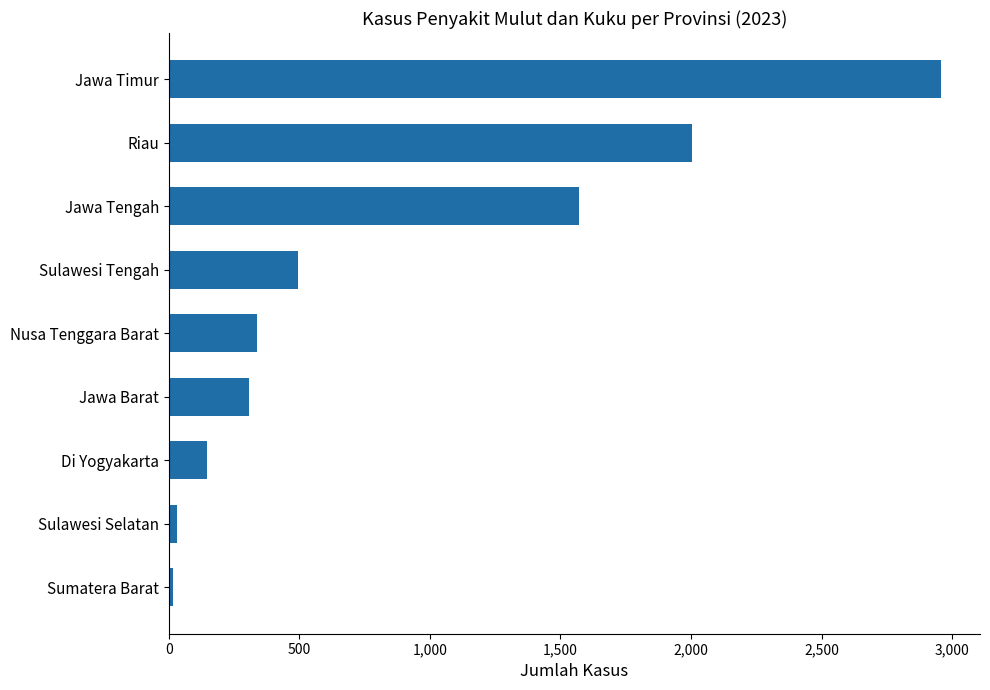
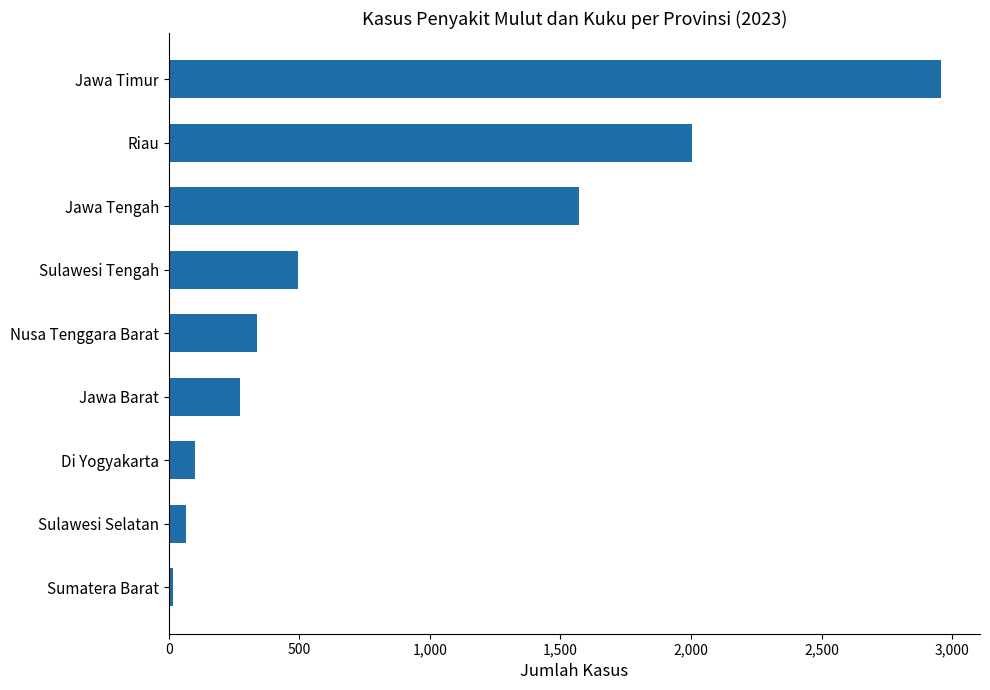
Jawa Barat: 310 -> 270
Di Yogyakarta: 150 -> 100
Sulawesi Selatan: 30 -> 70
